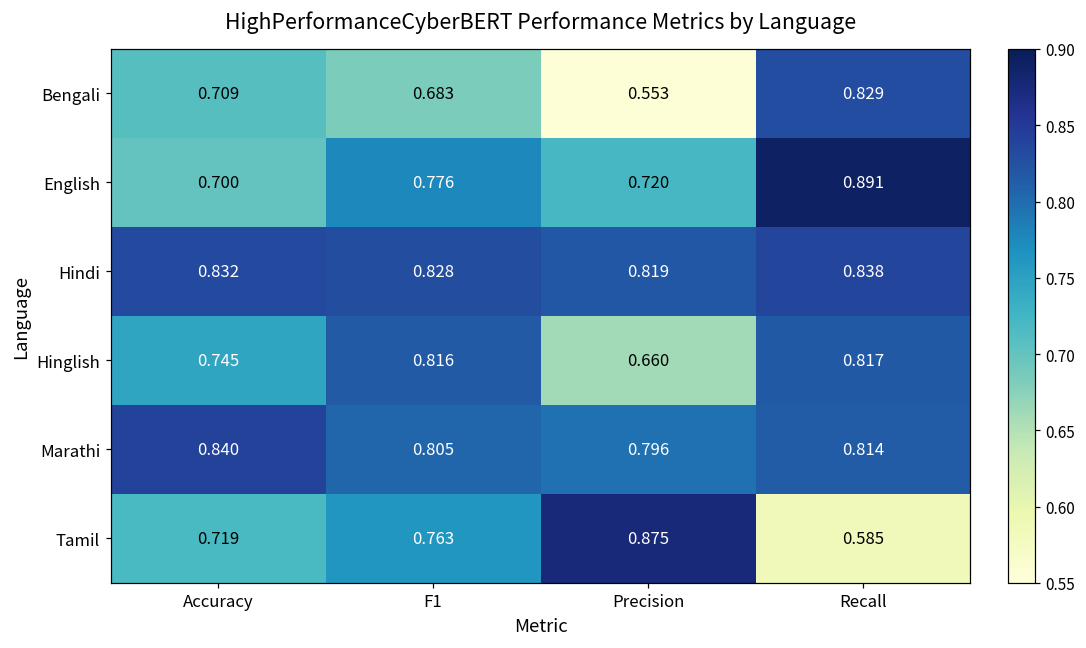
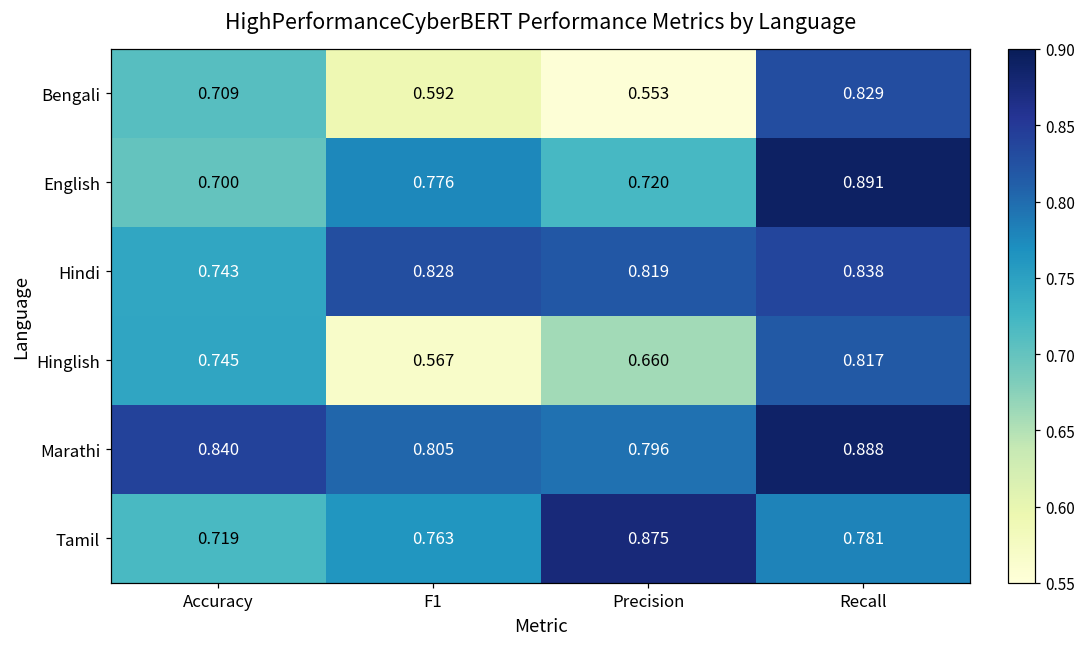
Bengali, F1: 0.683 -> 0.592
Hindi, Accuracy: 0.832 -> 0.743
Hinglish, F1: 0.816 -> 0.567
Marathi, Recall: 0.814 -> 0.888
Tamil, Recall: 0.585 -> 0.781
